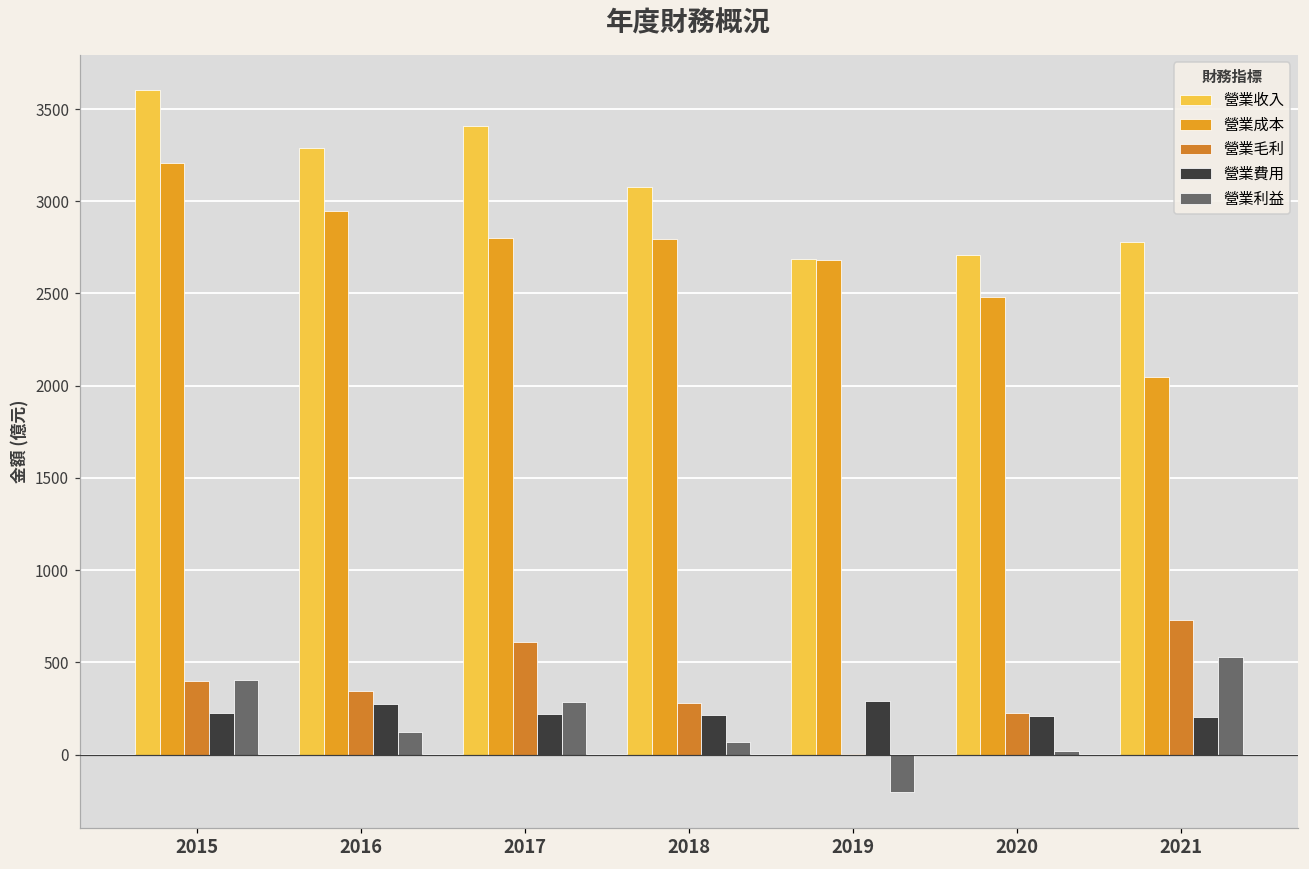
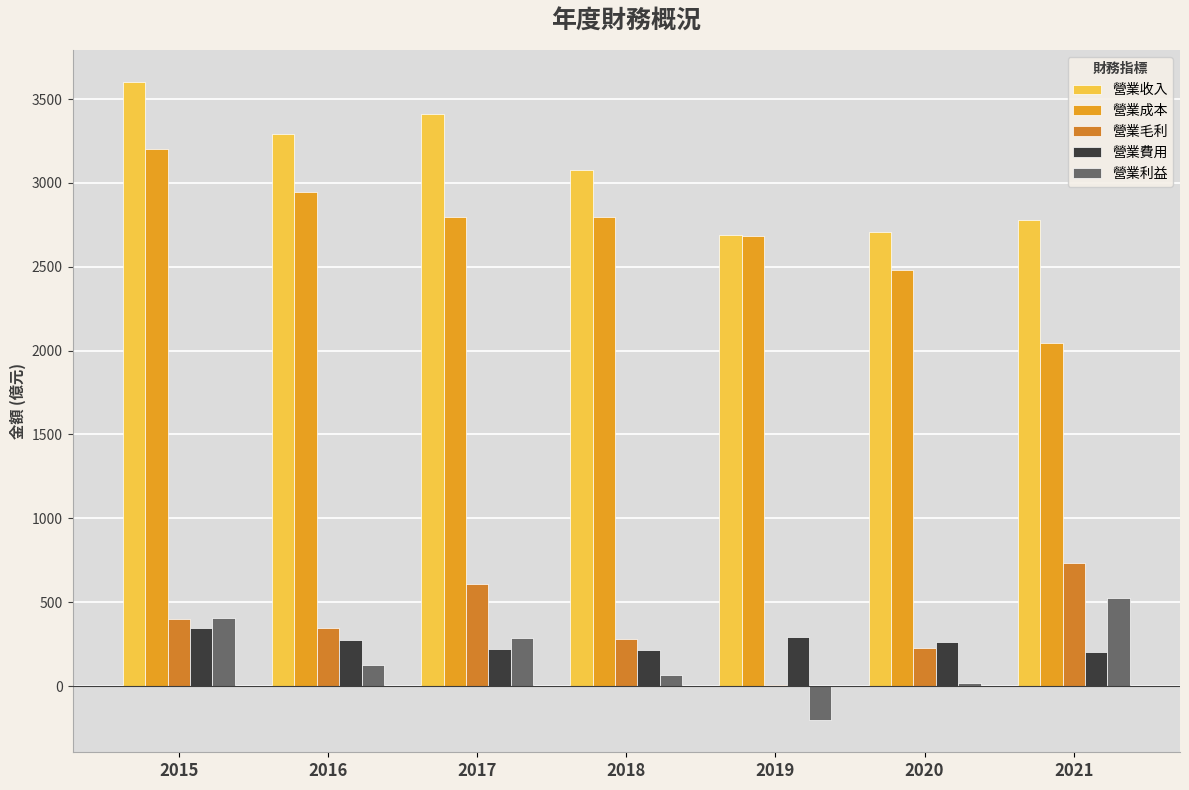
營業費用, 2015: 220 -> 350
營業費用, 2020: 210 -> 260
